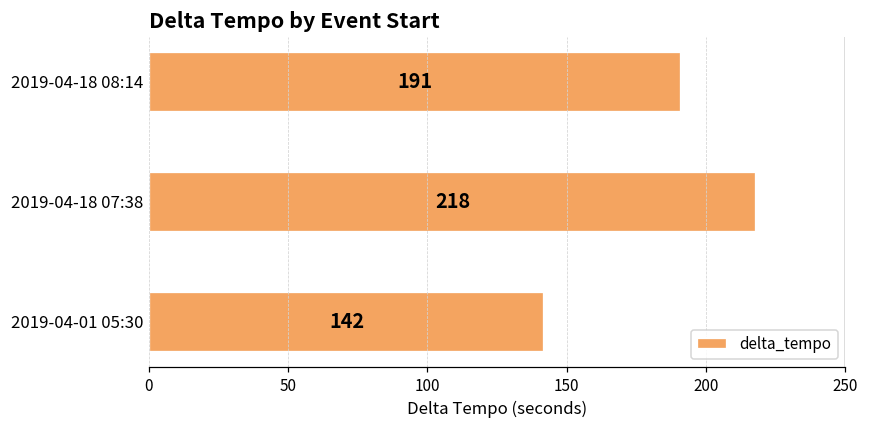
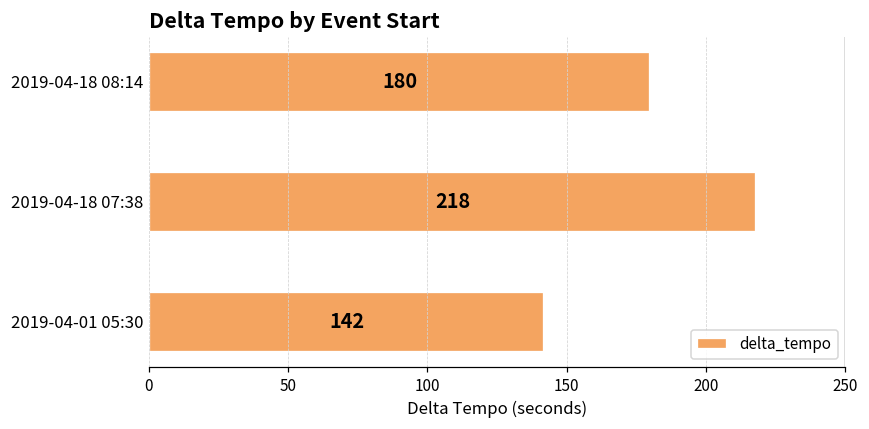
2019-04-18 08:14: 191 -> 180
